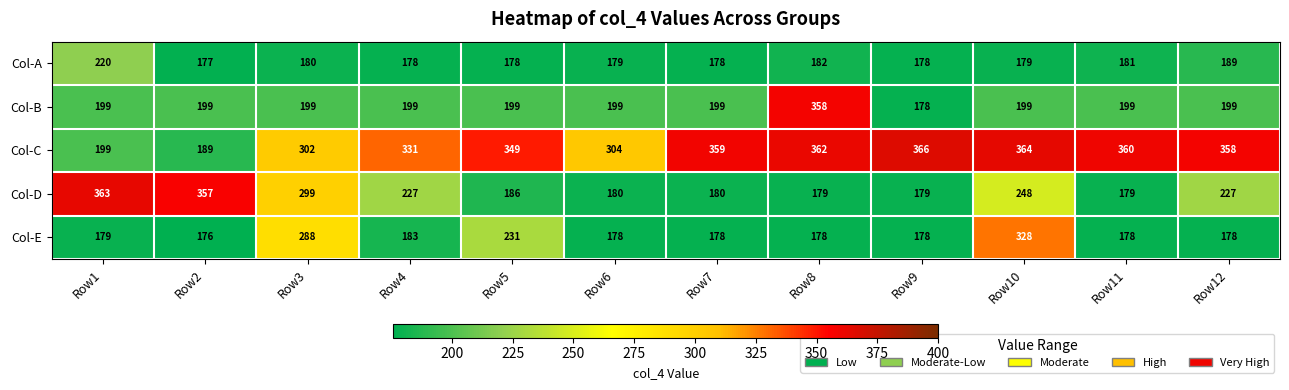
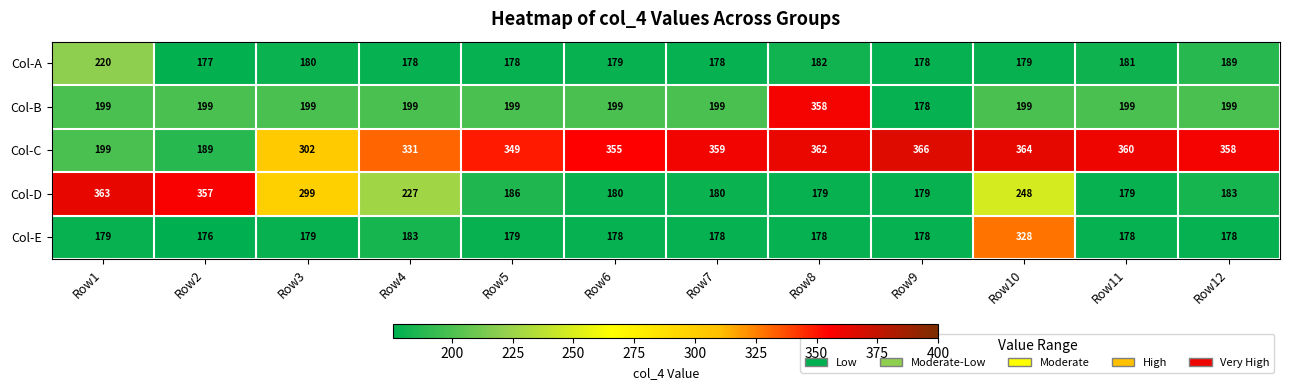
Col-C, Row6: 304 -> 355
Col-D, Row12: 227 -> 183
Col-E, Row3: 288 -> 179
Col-E, Row5: 231 -> 179
